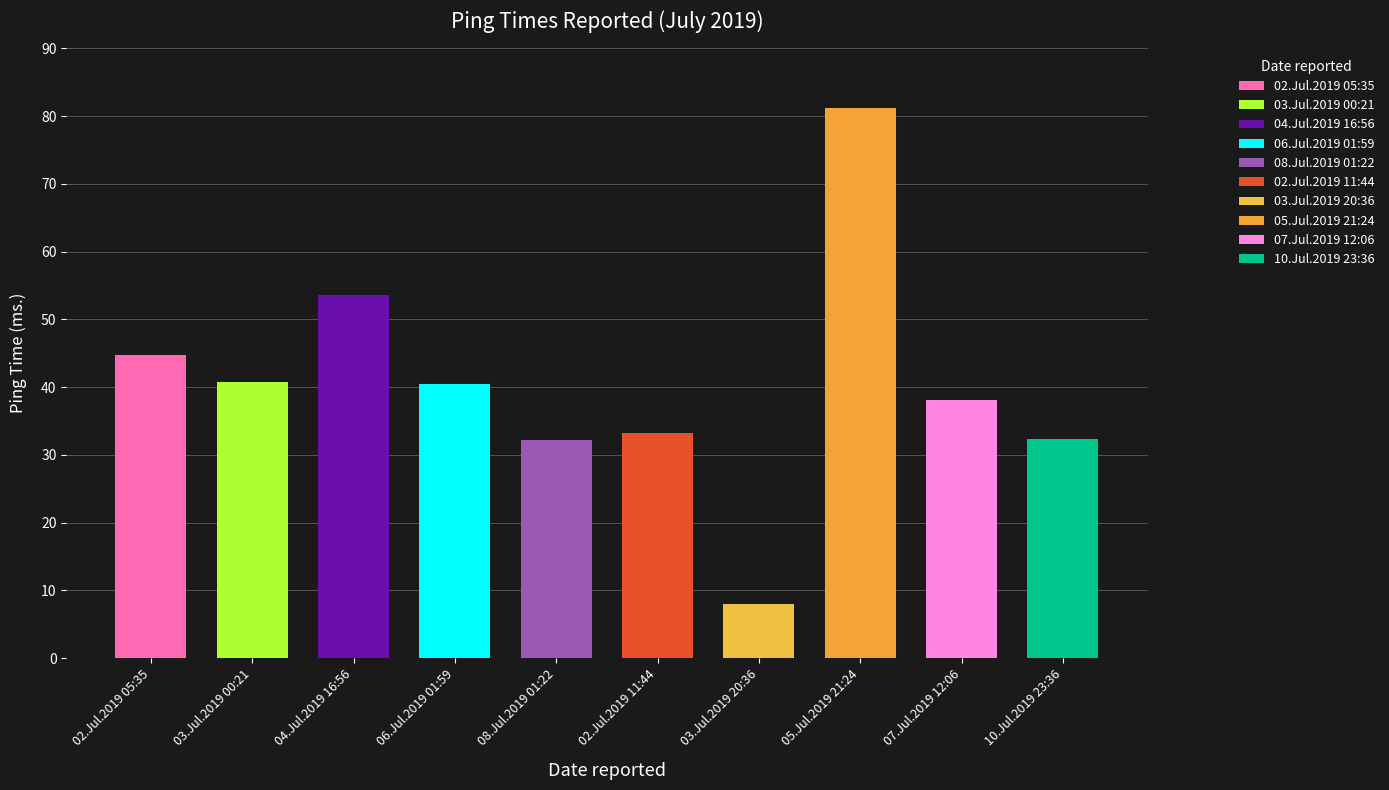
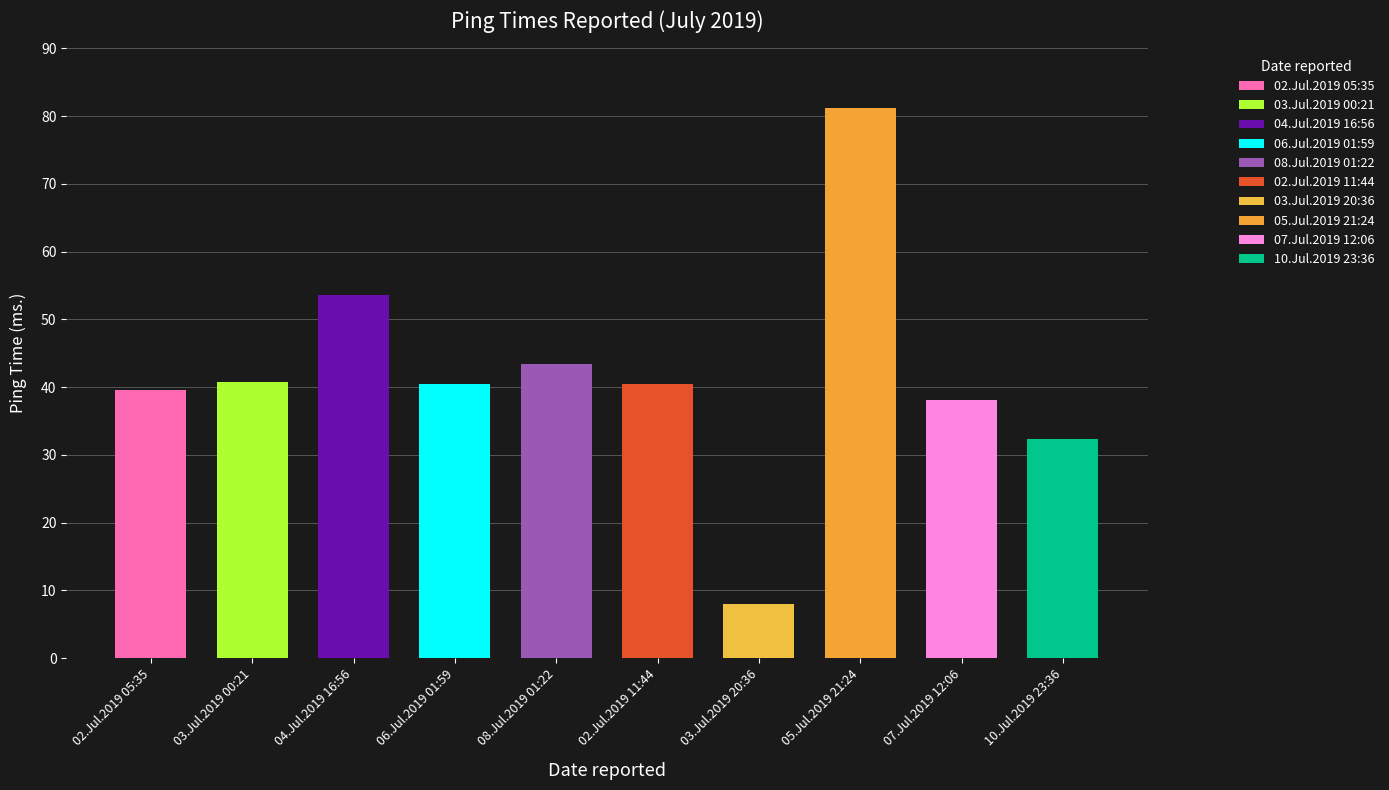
02.Jul.2019 05:35: 45 -> 40
08.Jul.2019 01:22: 32 -> 43
02.Jul.2019 11:44: 33 -> 41
